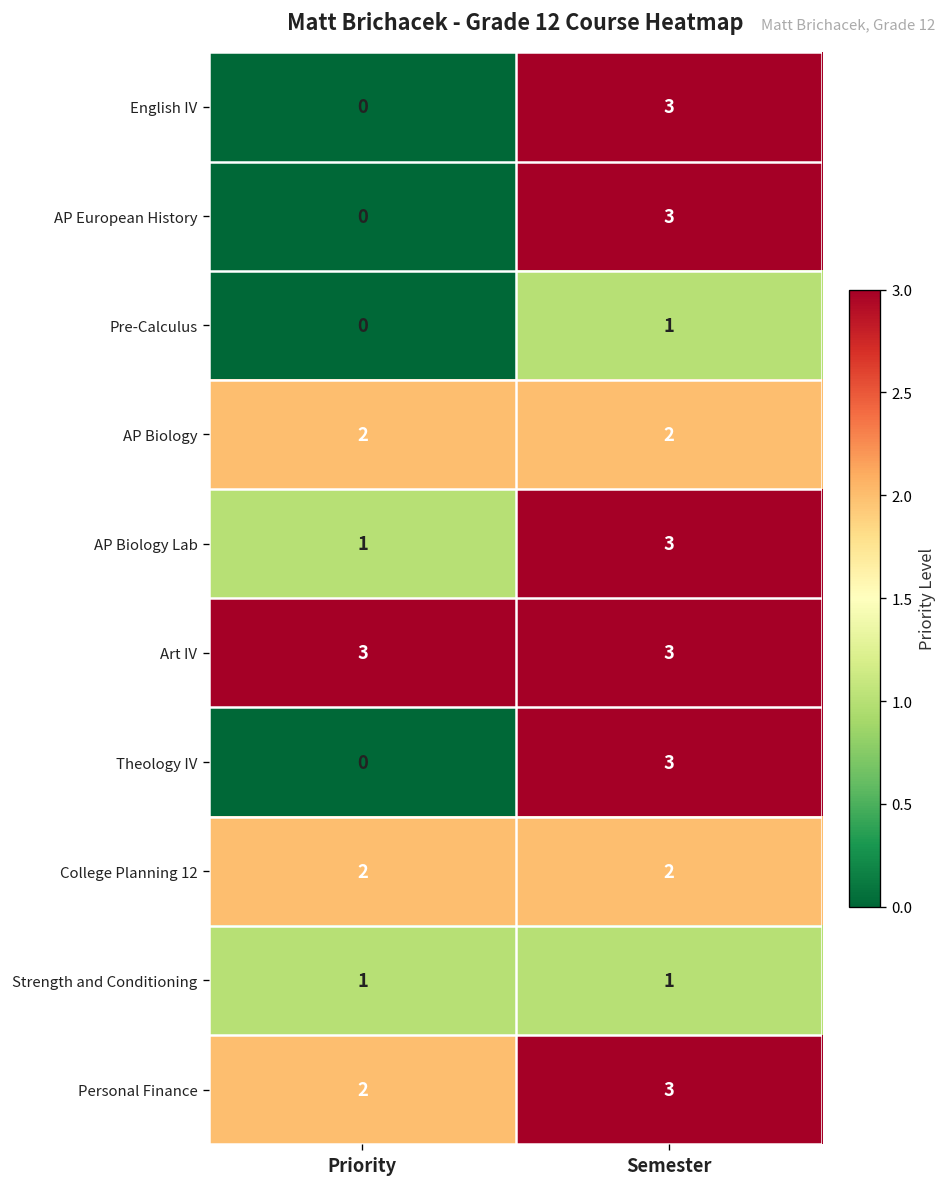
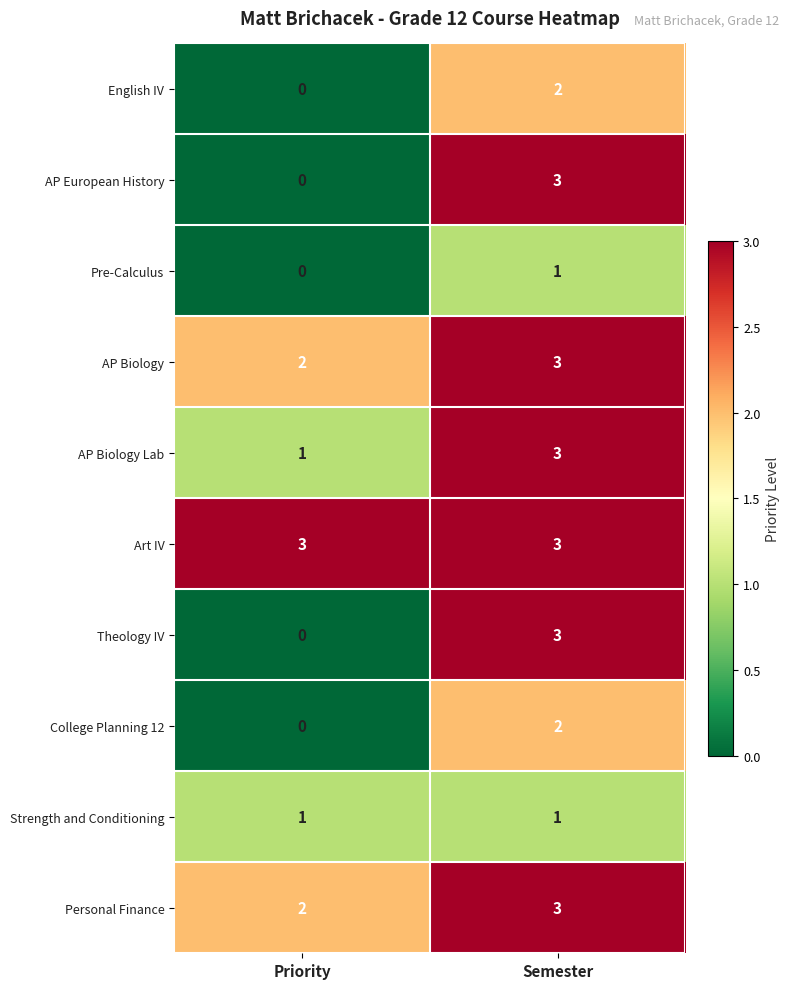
English IV, Semester: 3 -> 2
AP Biology, Semester: 2 -> 3
College Planning 12, Priority: 2 -> 0
